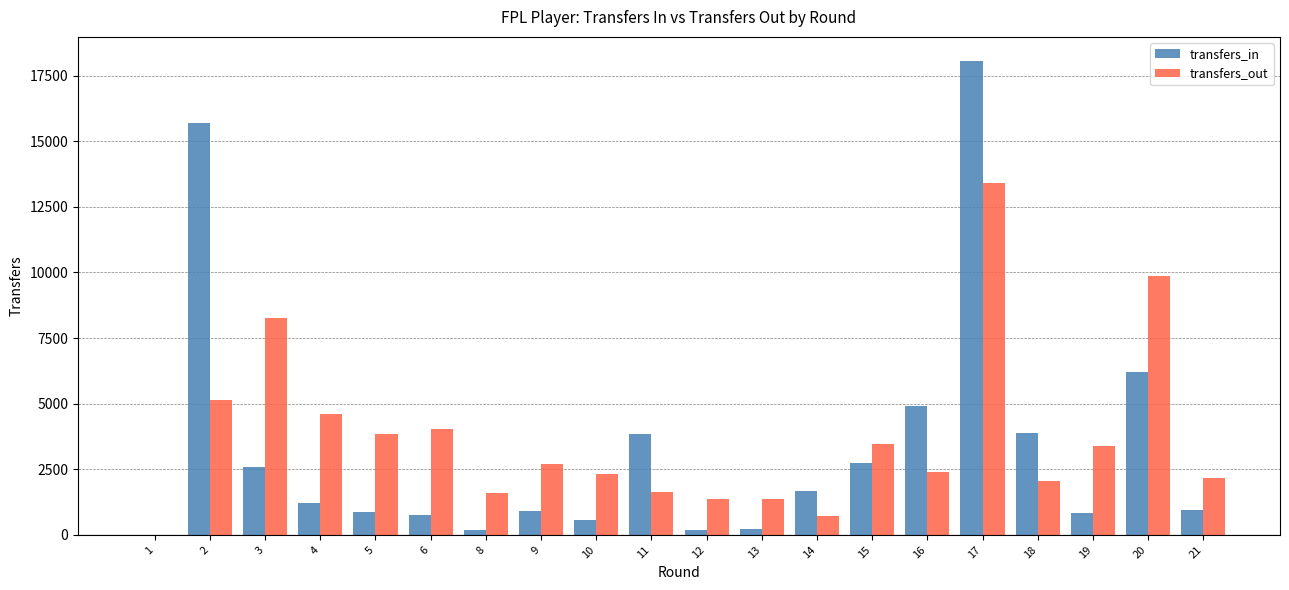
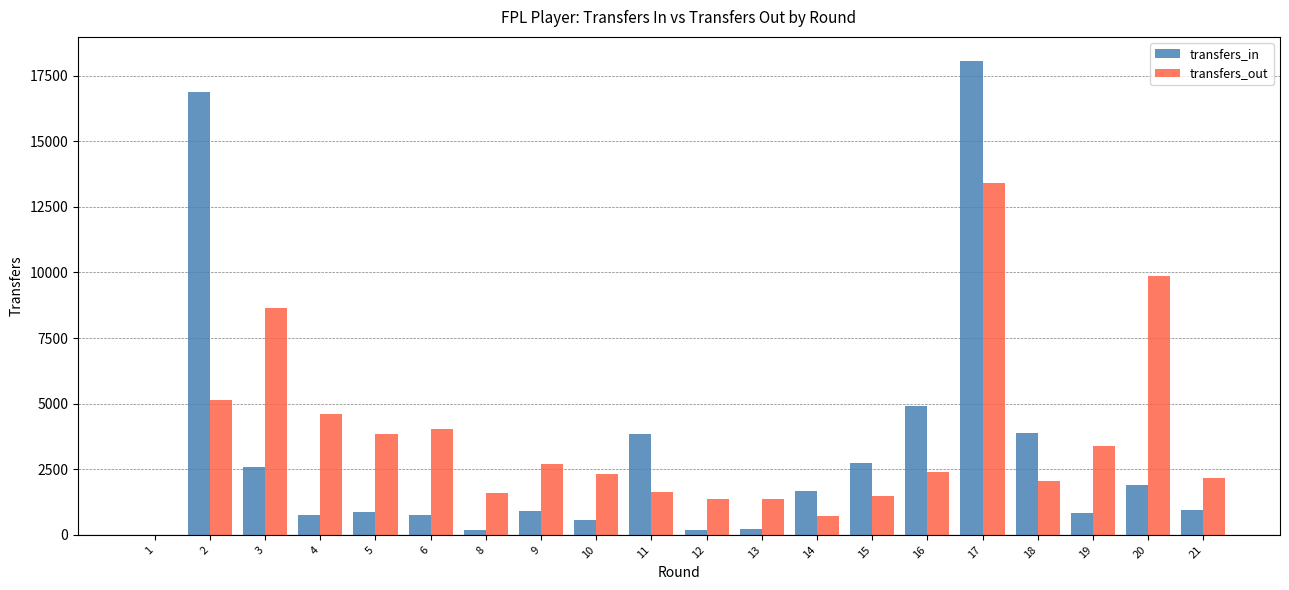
transfers_in, 2: 15700 -> 16900
transfers_out, 3: 8300 -> 8600
transfers_in, 4: 1200 -> 800
transfers_out, 15: 3500 -> 1500
transfers_in, 20: 6200 -> 1900
